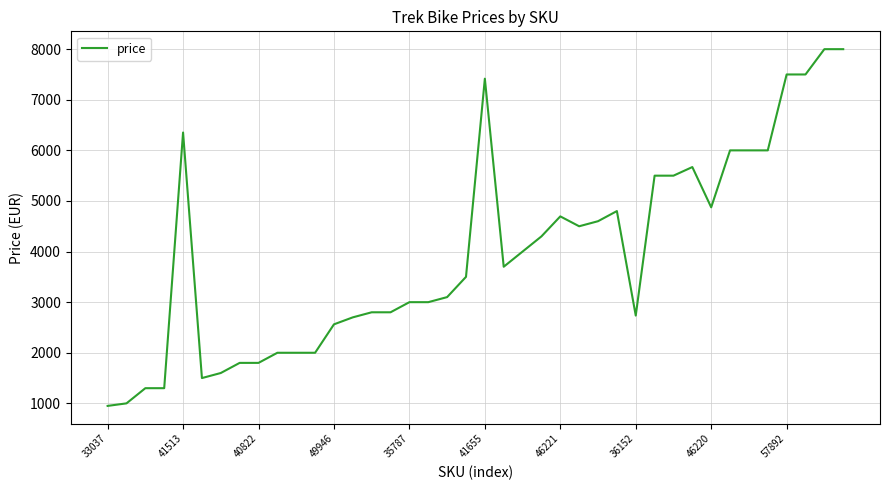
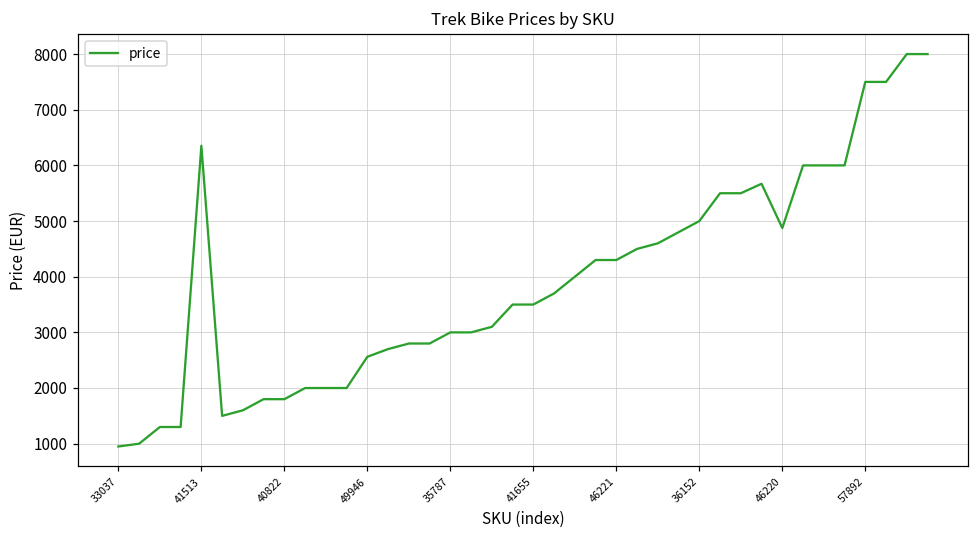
41655: 7400 -> 3500
46221: 4700 -> 4300
36152: 2700 -> 5000
